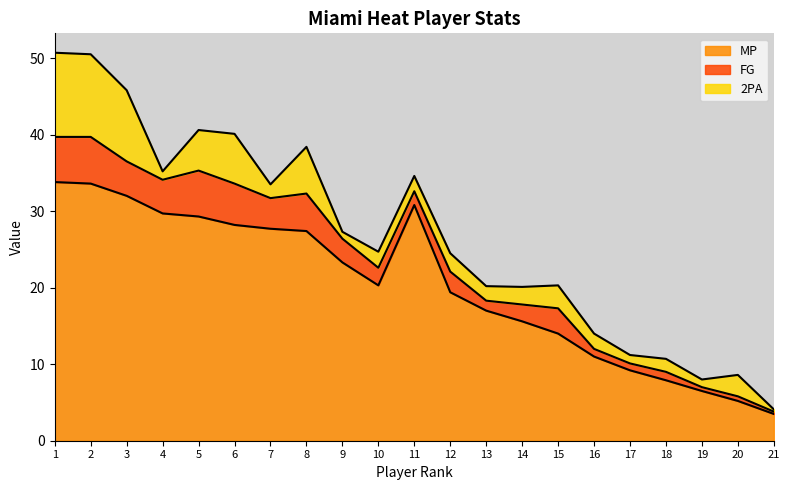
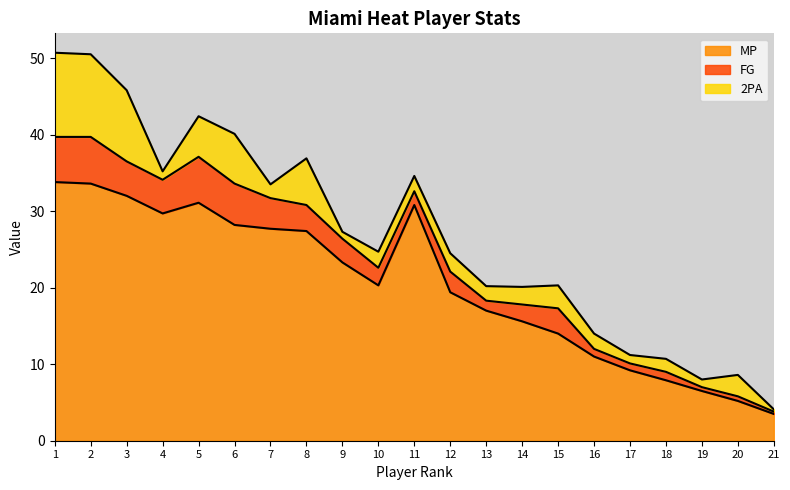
MP, 5: 29 -> 31
FG, 8: 5 -> 3
